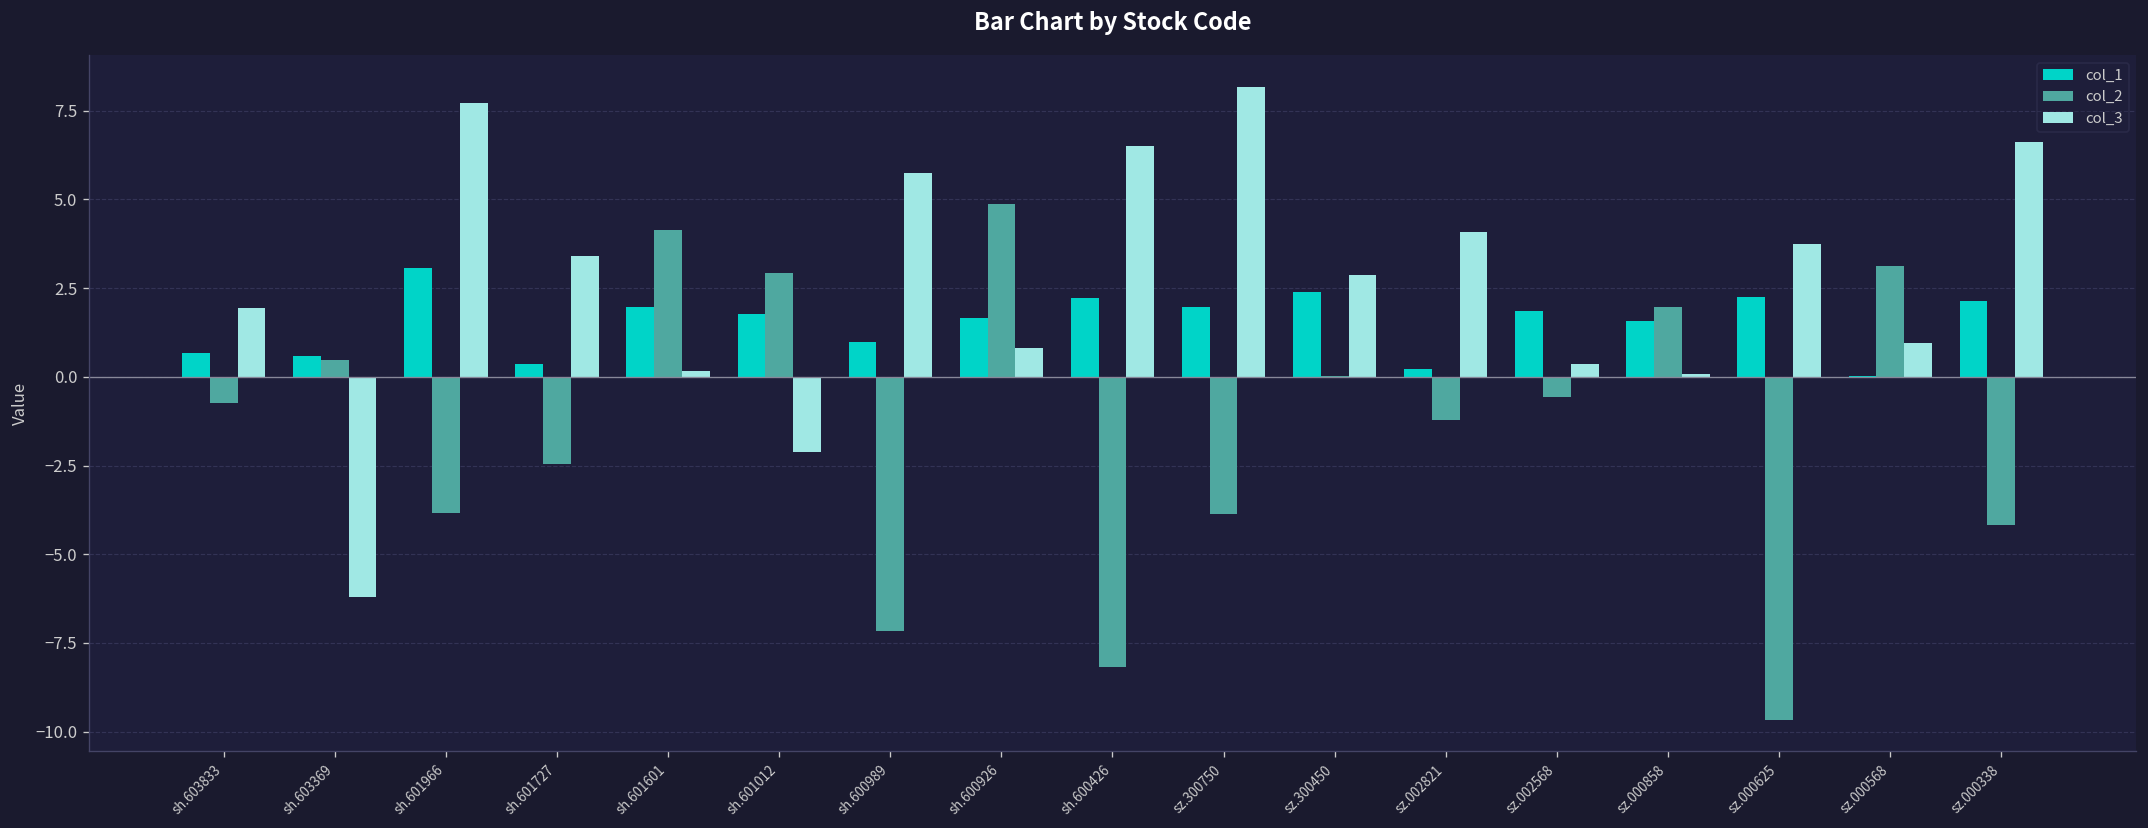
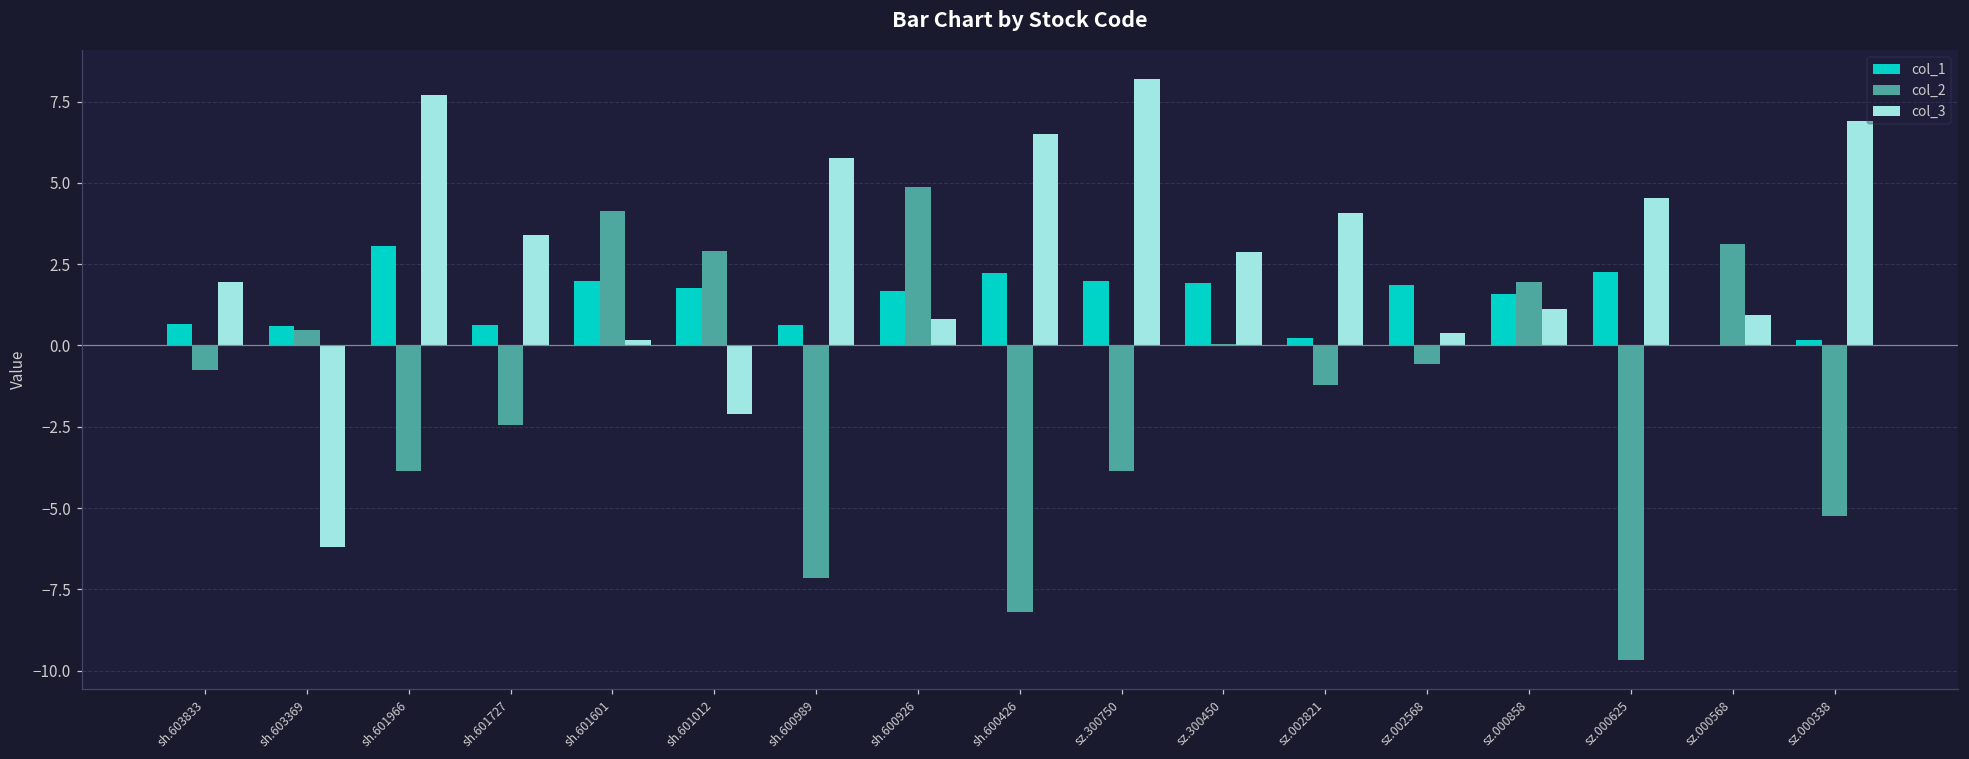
col_1, sh.601727: 0.4 -> 0.6
col_1, sh.600989: 1.0 -> 0.6
col_1, sz.300450: 2.4 -> 1.9
col_3, sz.000858: 0.1 -> 1.1
col_3, sz.000625: 3.8 -> 4.5
col_1, sz.000338: 2.1 -> 0.2
col_2, sz.000338: -4.2 -> -5.3
col_3, sz.000338: 6.6 -> 6.9
